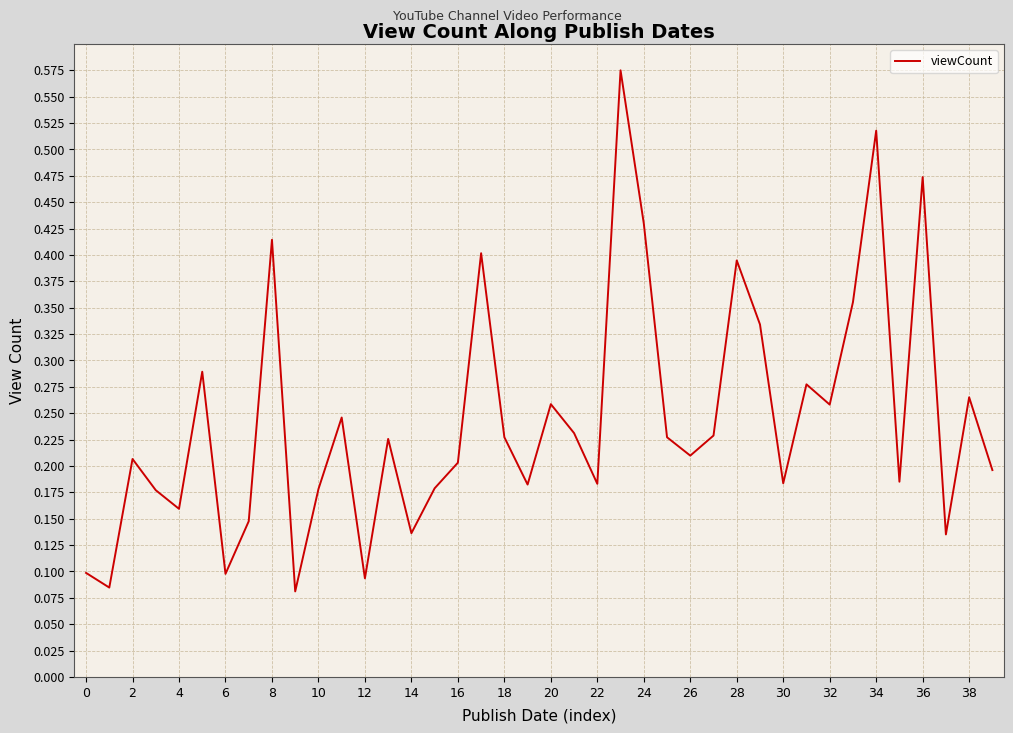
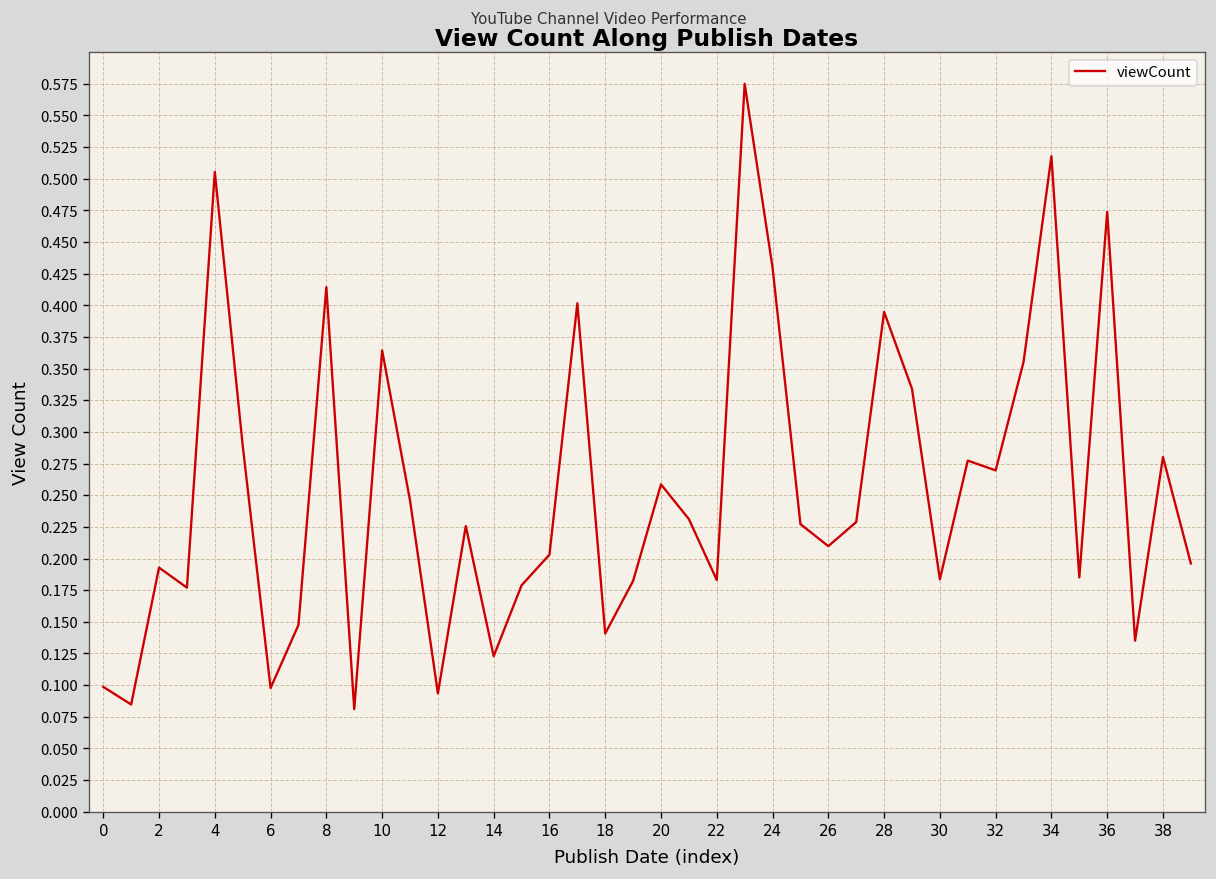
2: 0.207 -> 0.193
4: 0.159 -> 0.505
10: 0.178 -> 0.364
14: 0.136 -> 0.123
18: 0.227 -> 0.141
32: 0.258 -> 0.270
38: 0.265 -> 0.280
